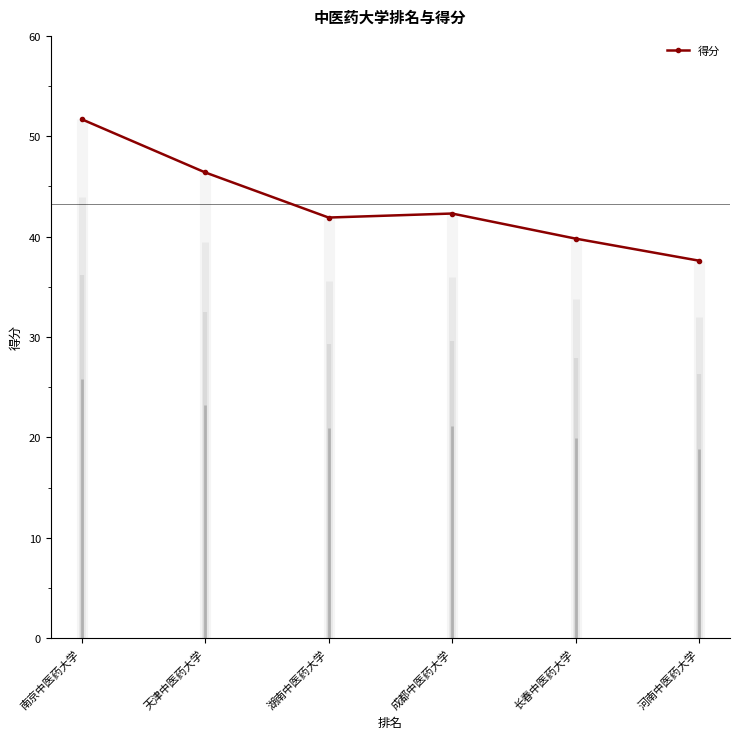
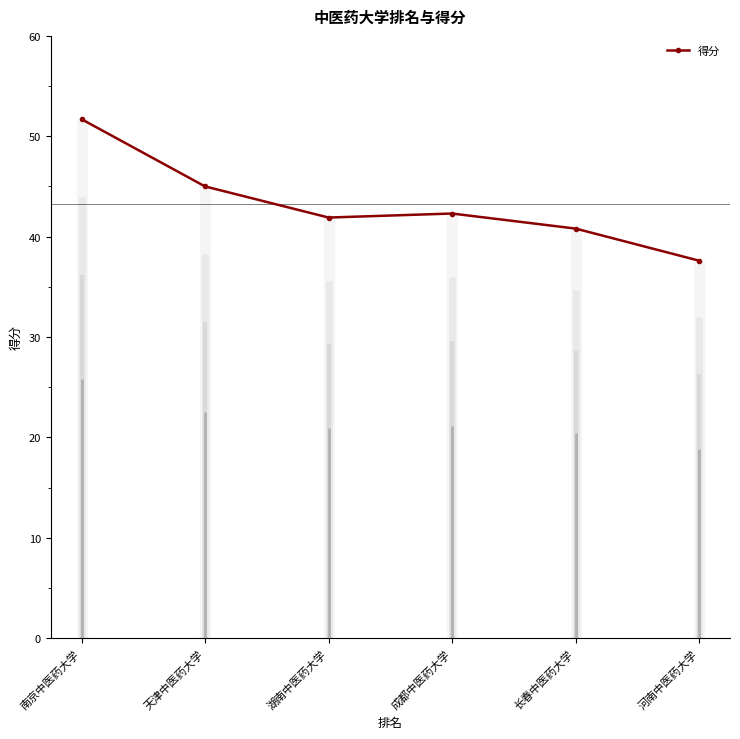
天津中医药大学: 46.4 -> 45.0
长春中医药大学: 39.8 -> 40.8
